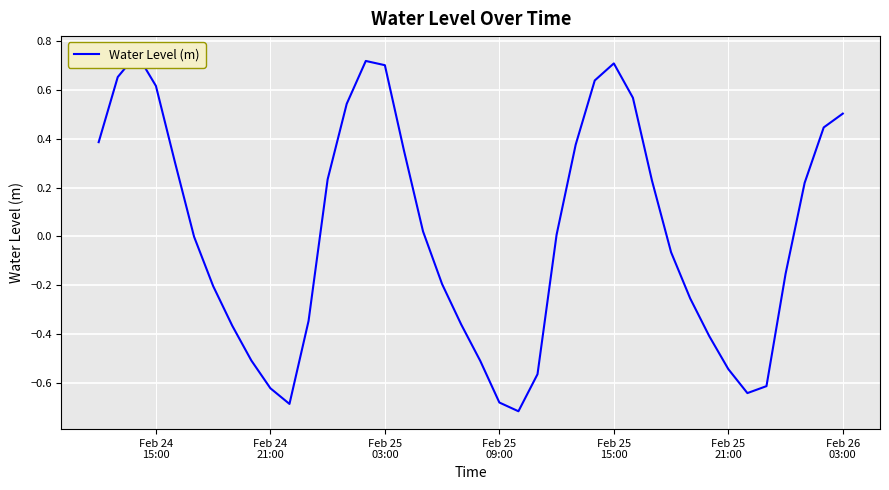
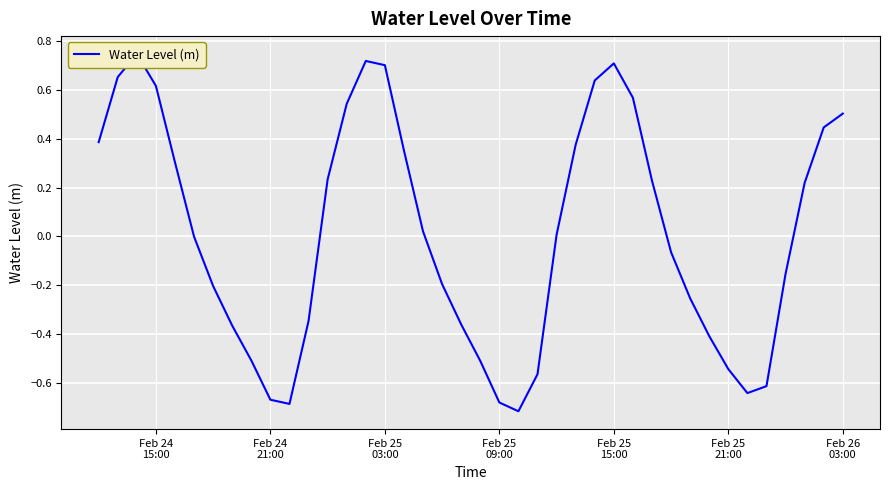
Feb 24 21:00: -0.62 -> -0.67
